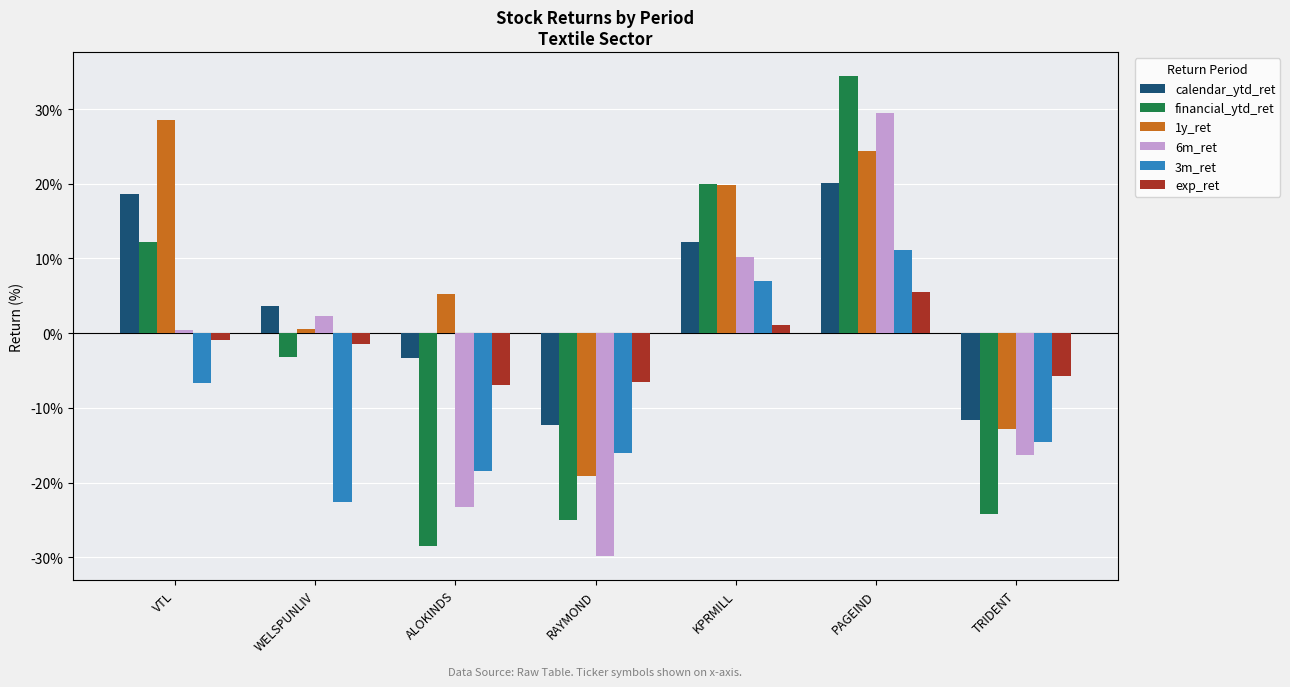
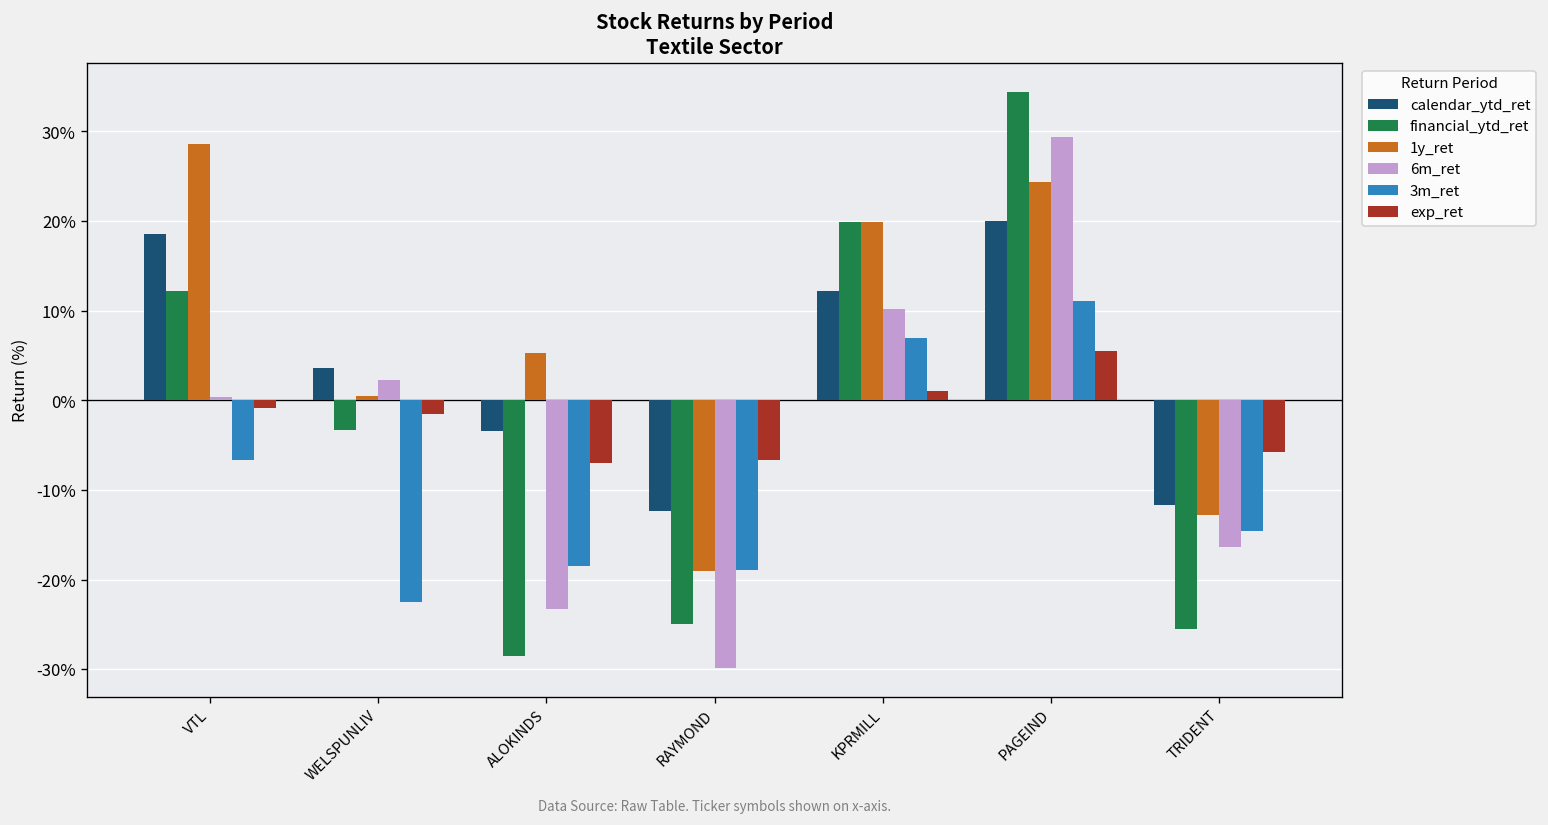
3m_ret, RAYMOND: -16% -> -19%
financial_ytd_ret, TRIDENT: -24% -> -25%
